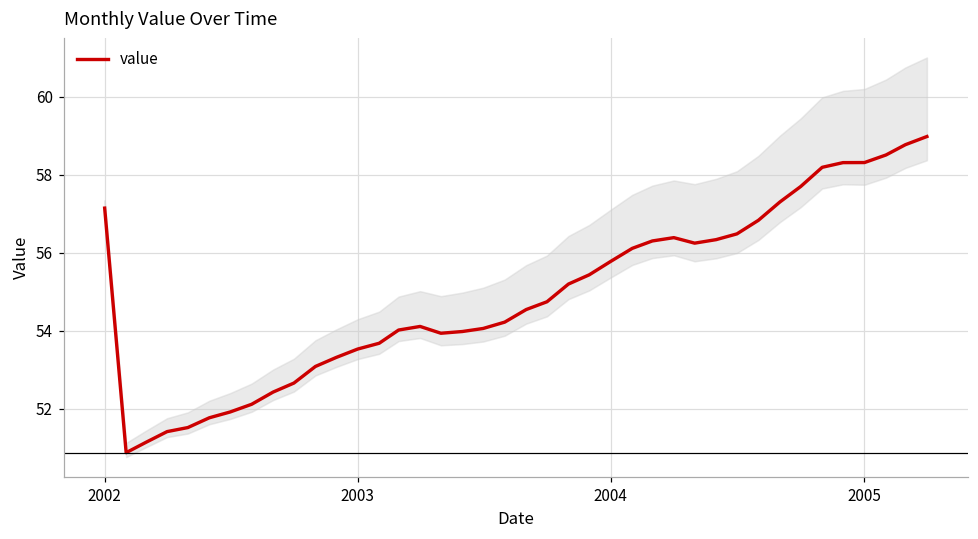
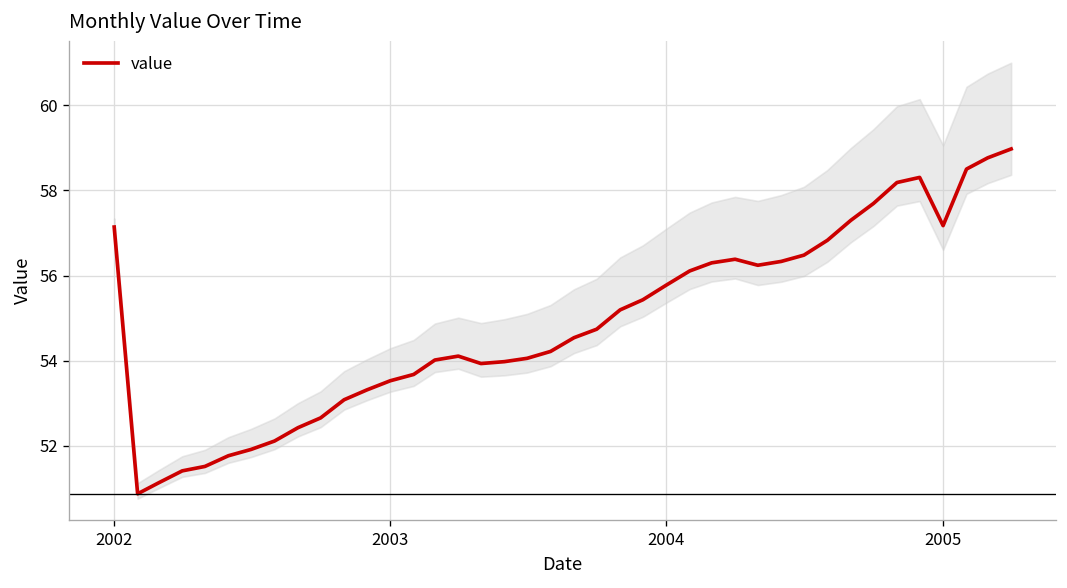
value, 2005: 58.3 -> 57.2
